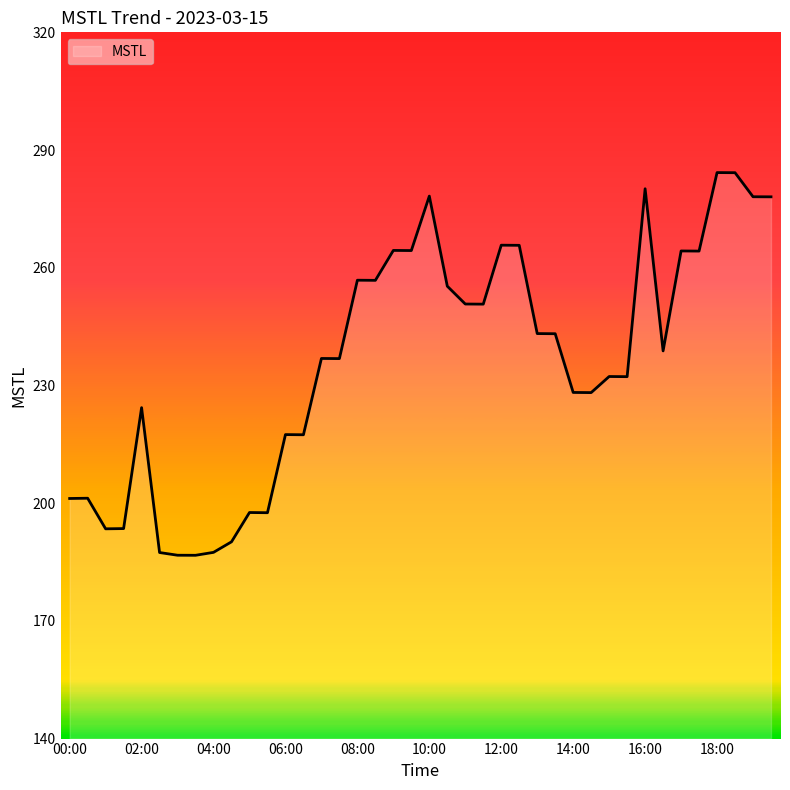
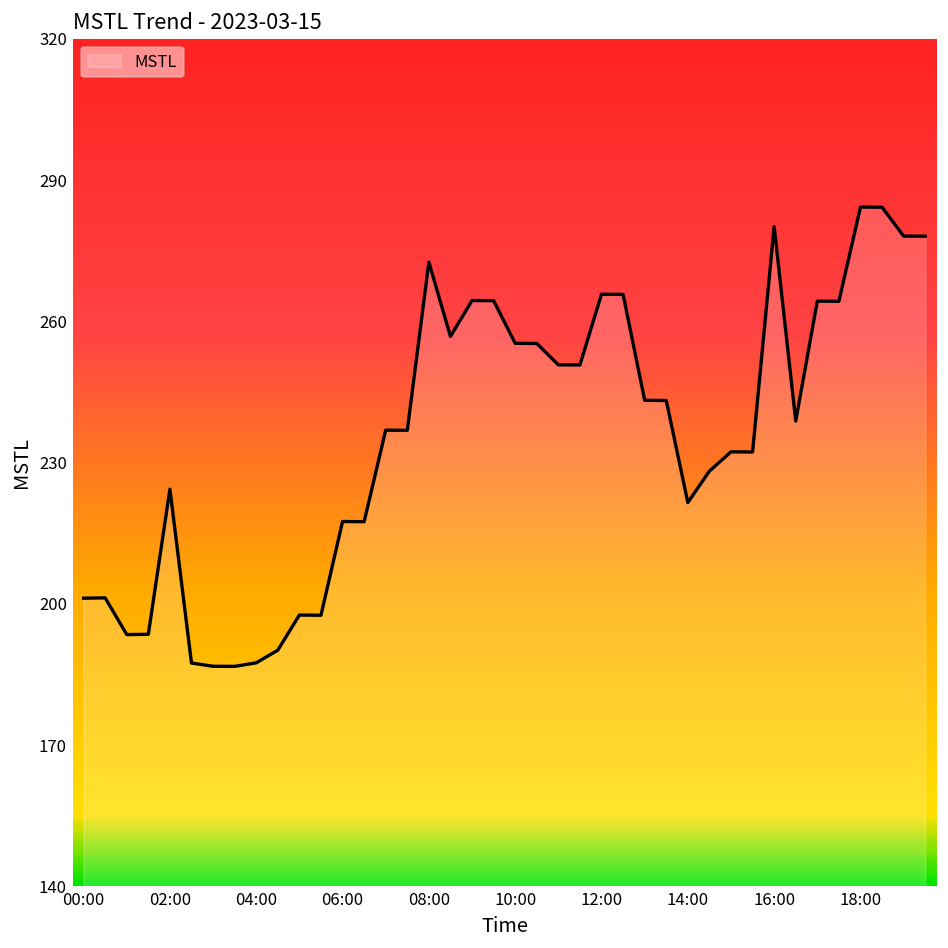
08:00: 257 -> 273
10:00: 278 -> 255
14:00: 228 -> 222
